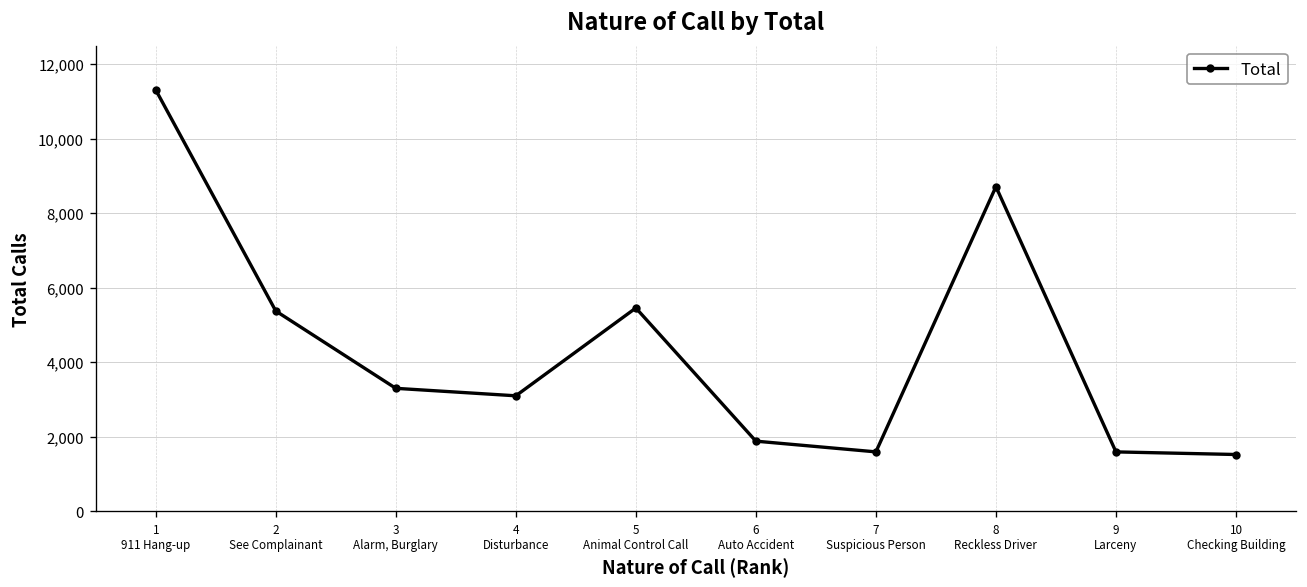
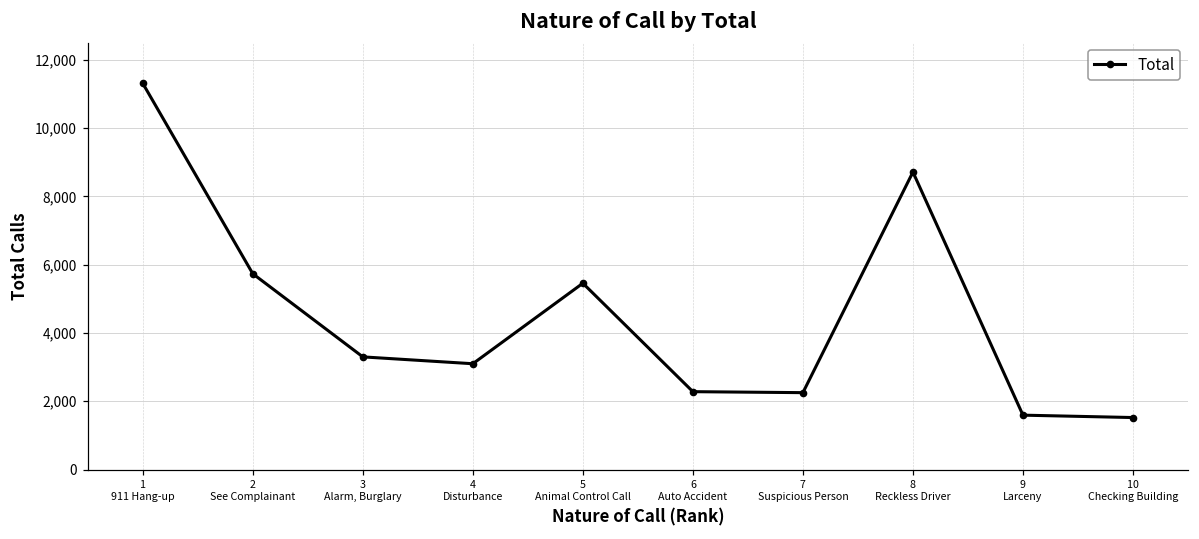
2 See Complainant: 5,400 -> 5,700
6 Auto Accident: 1,900 -> 2,300
7 Suspicious Person: 1,600 -> 2,300
